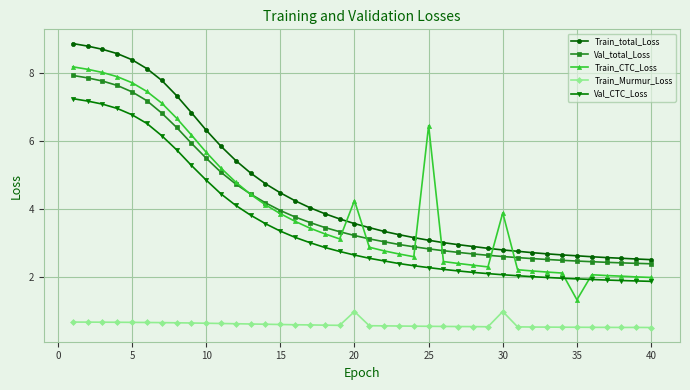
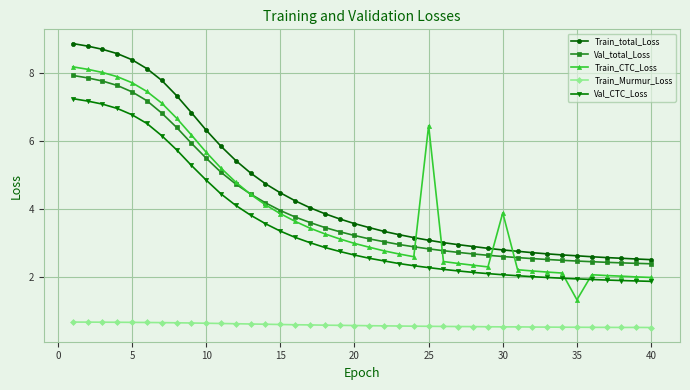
Train_CTC_Loss, 20: 4.3 -> 3.0
Train_Murmur_Loss, 20: 1.0 -> 0.6
Train_Murmur_Loss, 30: 1.0 -> 0.5
